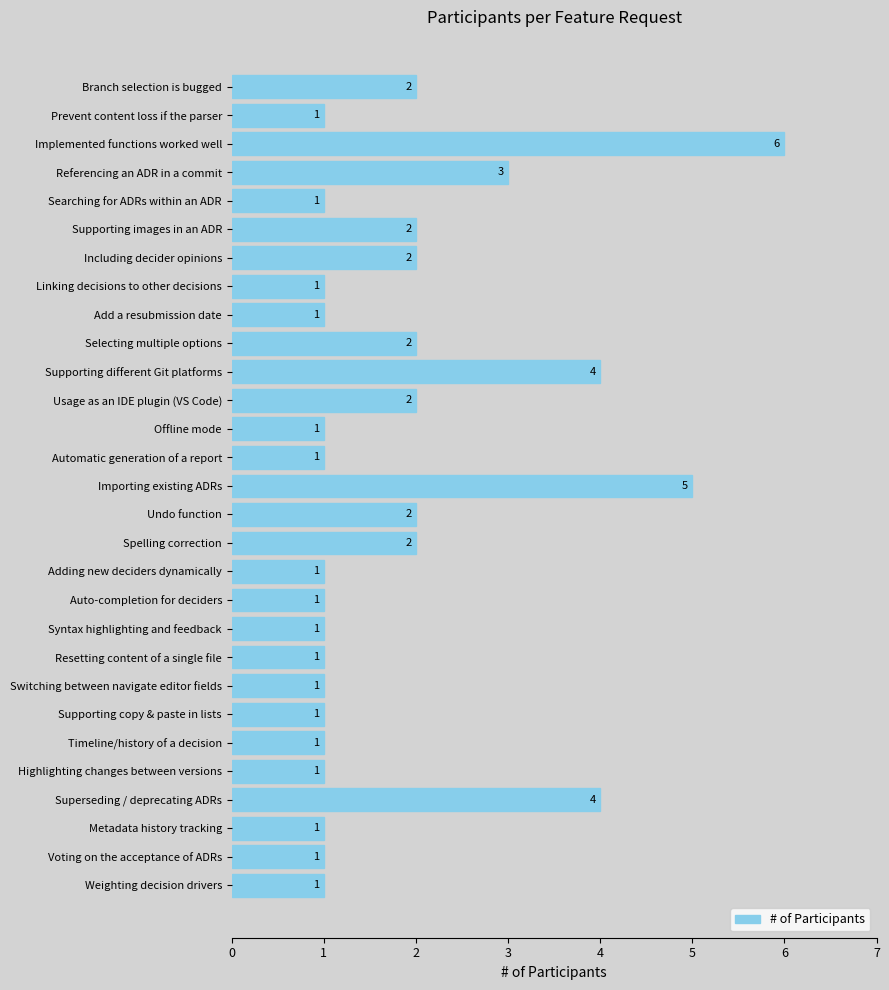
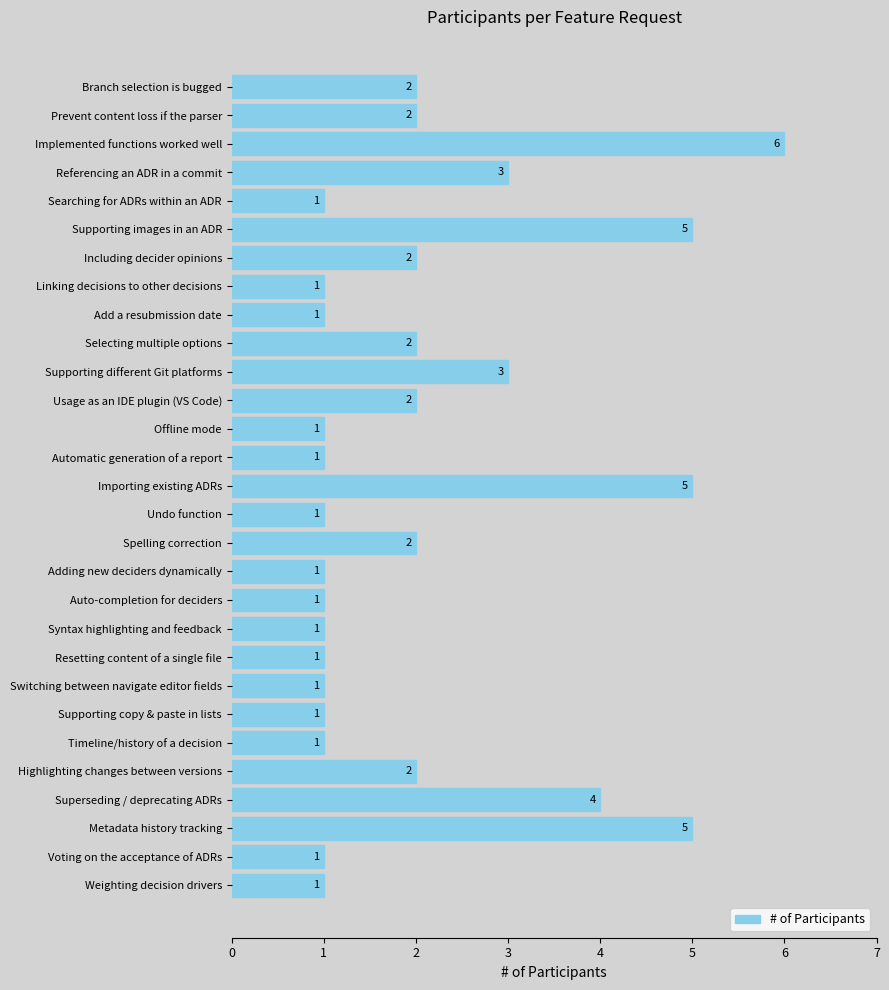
Prevent content loss if the parser: 1 -> 2
Supporting images in an ADR: 2 -> 5
Supporting different Git platforms: 4 -> 3
Undo function: 2 -> 1
Highlighting changes between versions: 1 -> 2
Metadata history tracking: 1 -> 5
